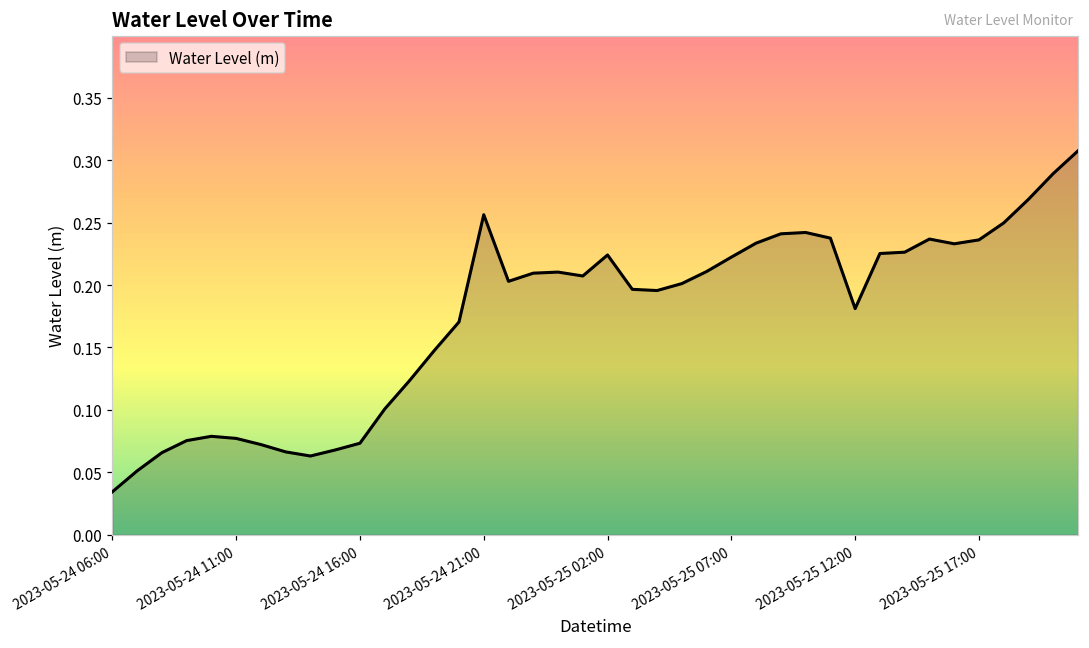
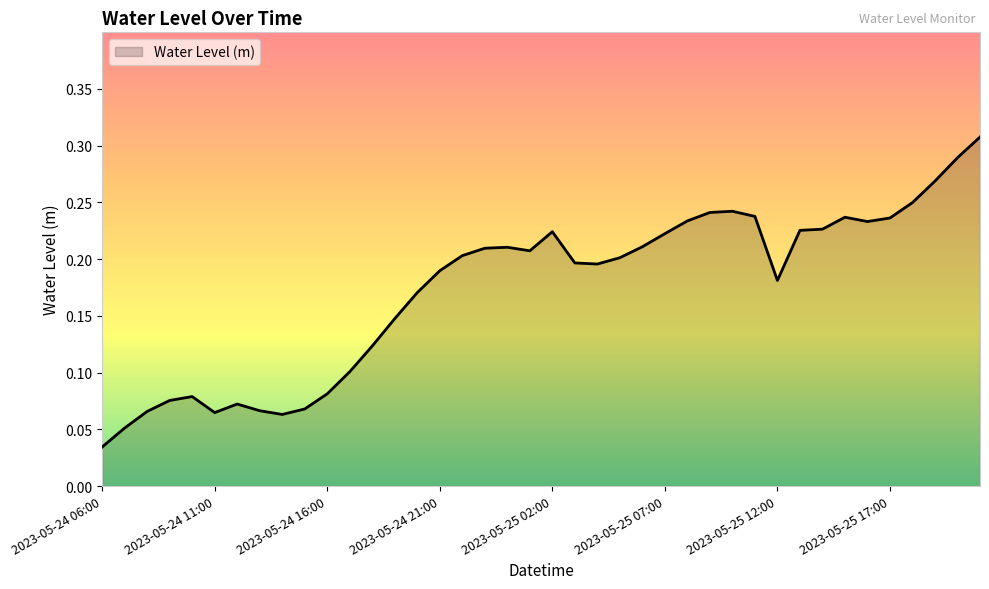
2023-05-24 11:00: 0.077 -> 0.065
2023-05-24 16:00: 0.073 -> 0.081
2023-05-24 21:00: 0.256 -> 0.190
